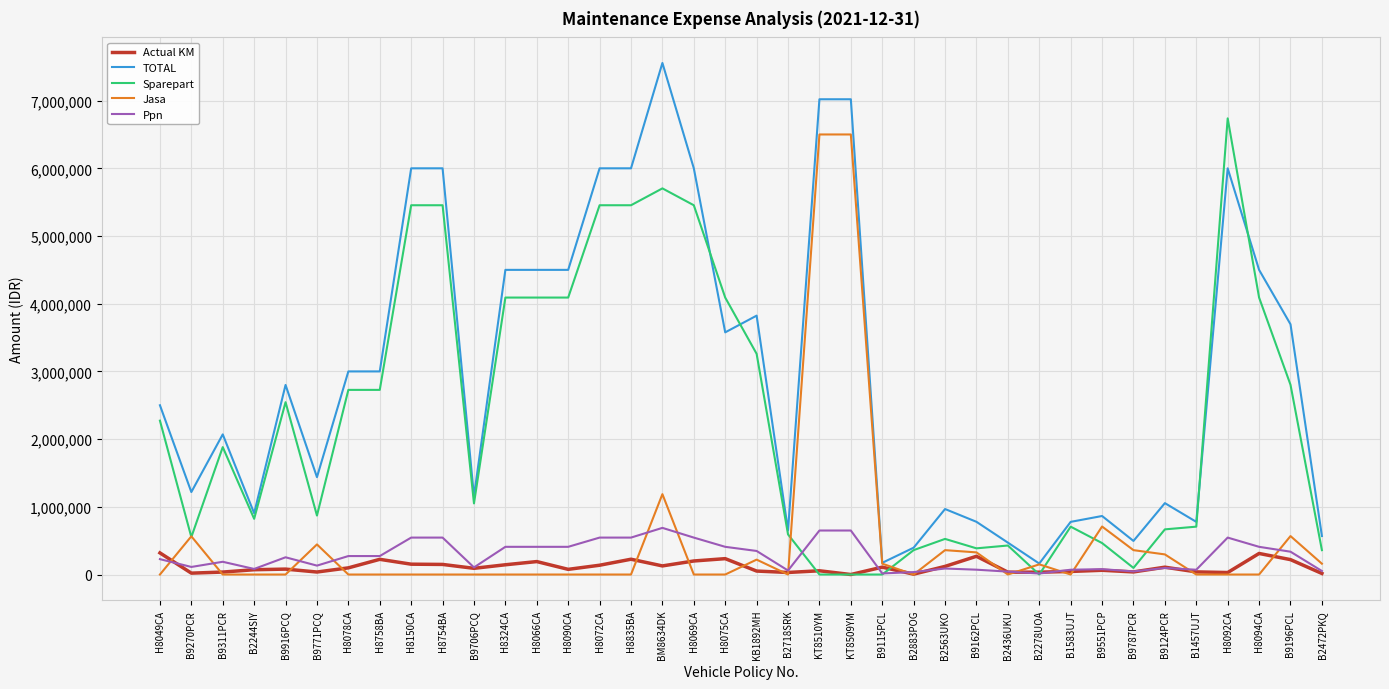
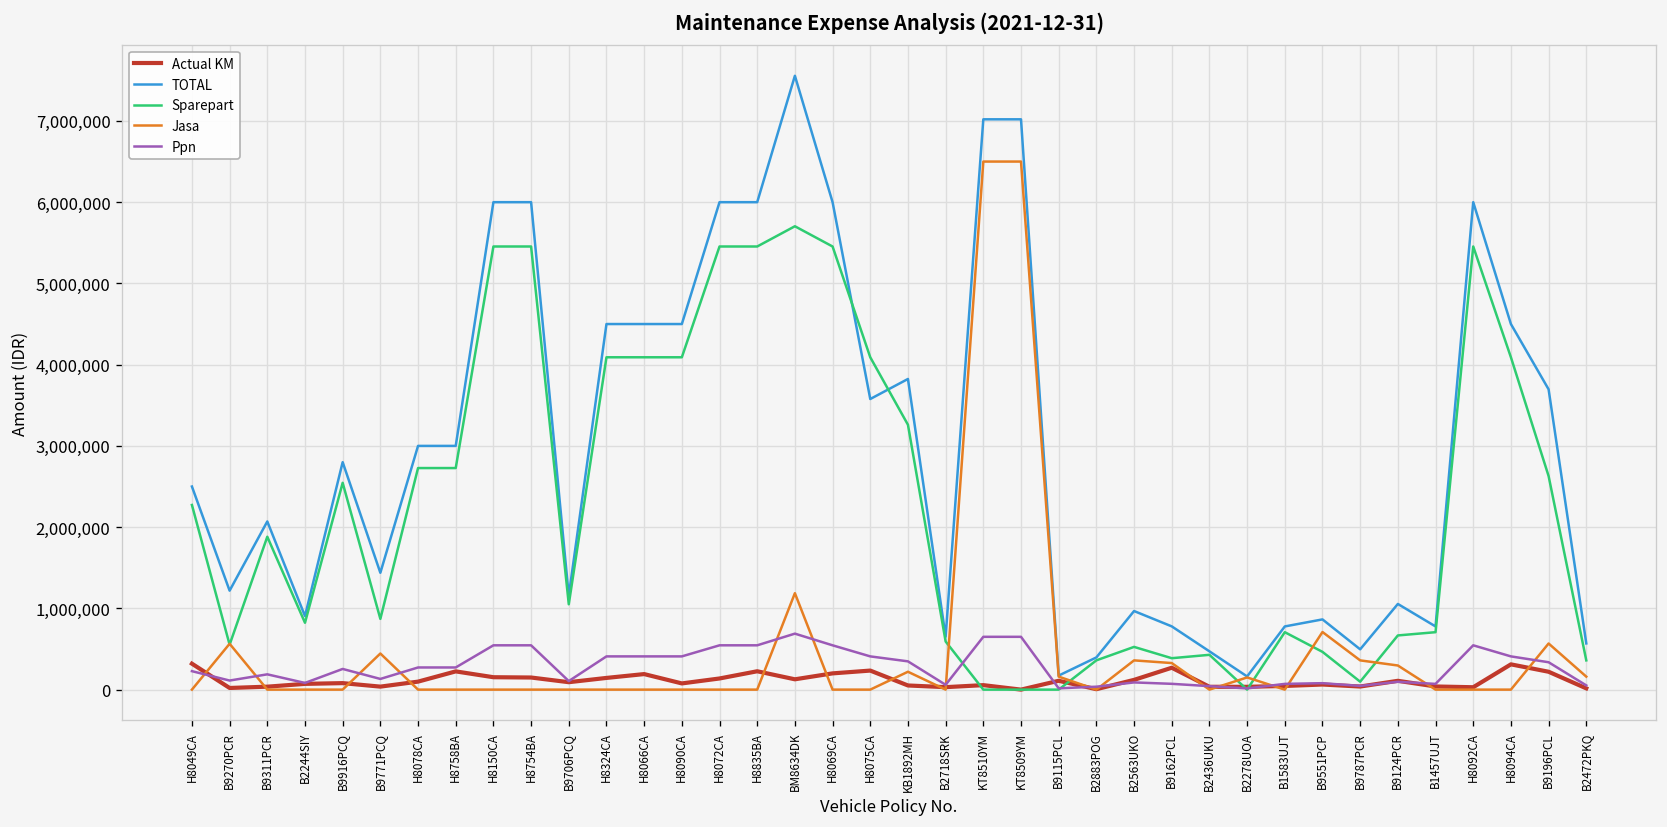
Sparepart, H8092CA: 6,700,000 -> 5,500,000
Sparepart, B9196PCL: 2,800,000 -> 2,600,000
